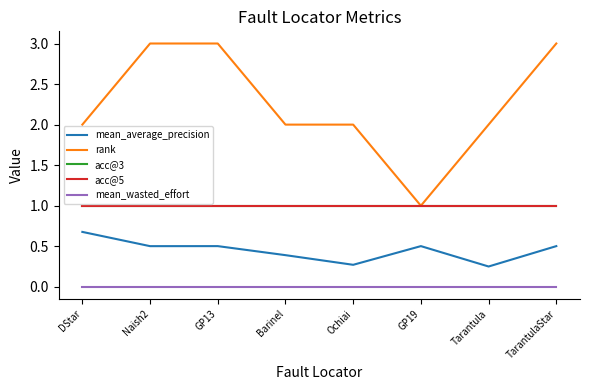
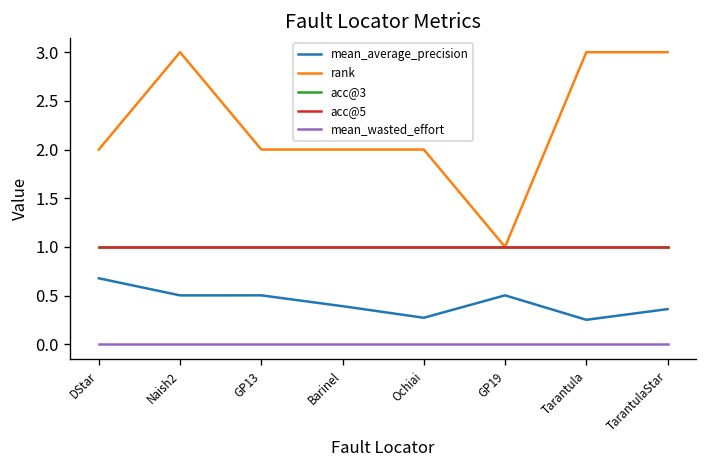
rank, GP13: 3 -> 2
rank, Tarantula: 2 -> 3
mean_average_precision, TarantulaStar: 0.5 -> 0.4
